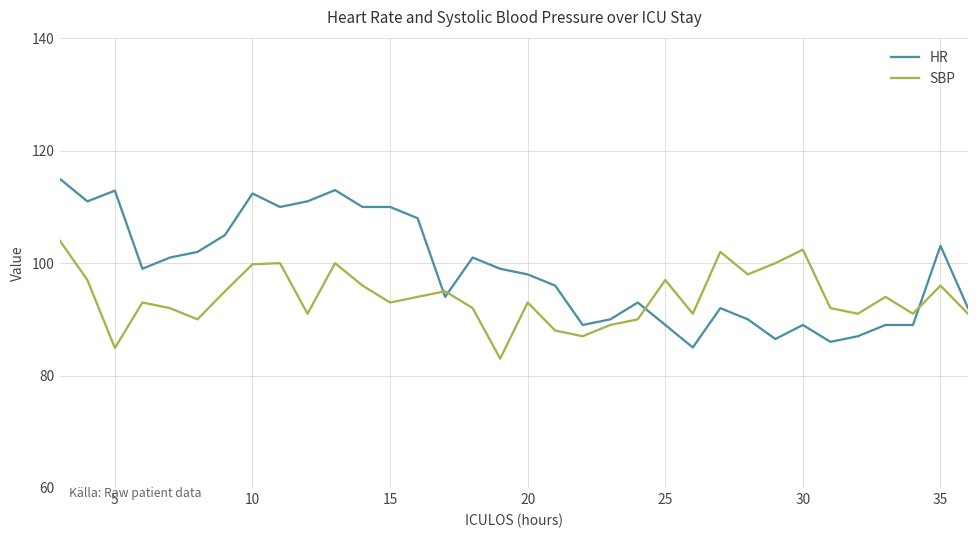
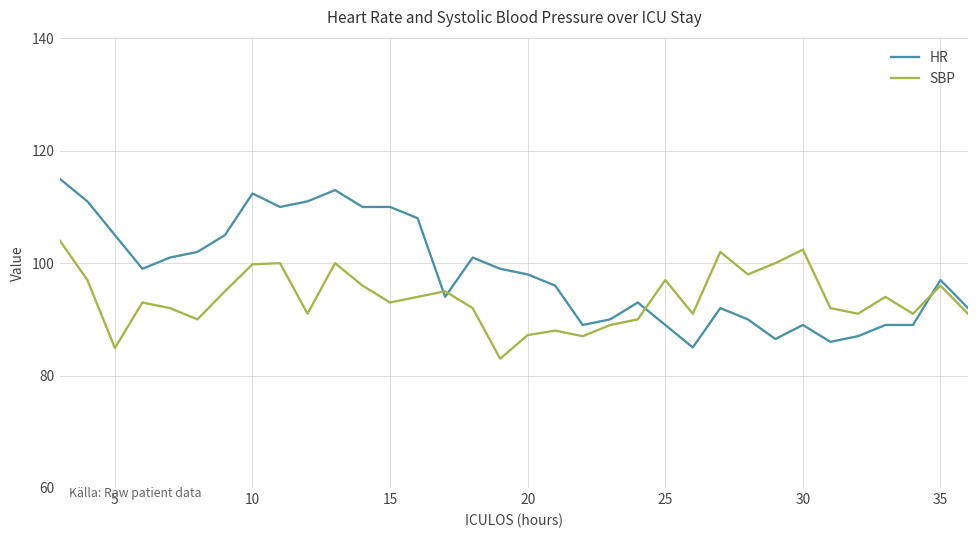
HR, 5: 113 -> 105
SBP, 20: 93 -> 87
HR, 35: 103 -> 97
